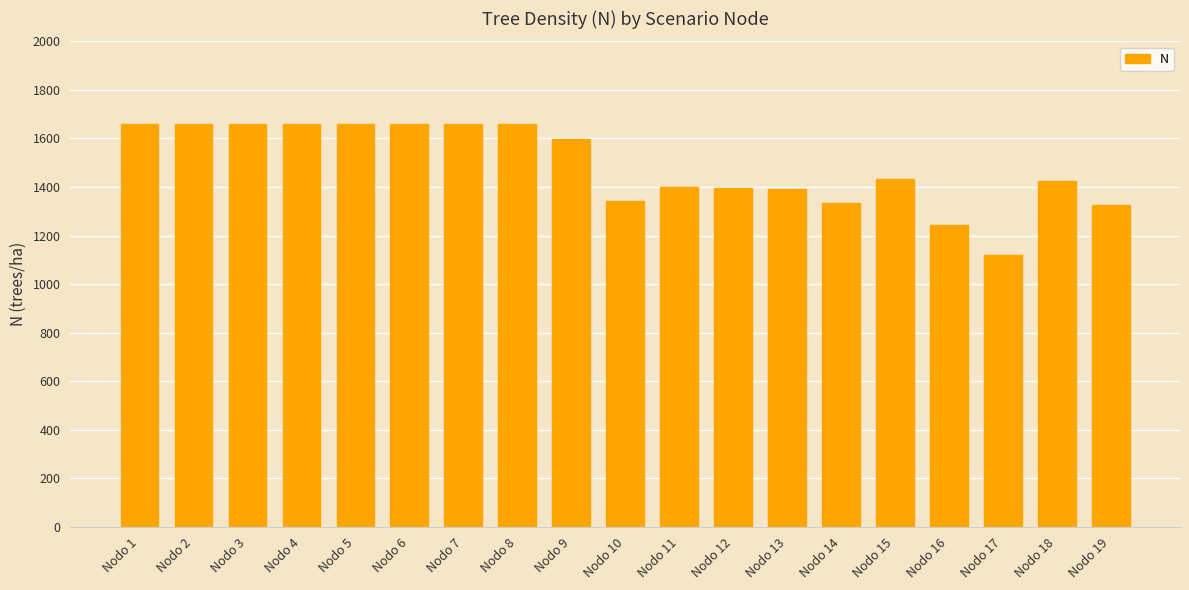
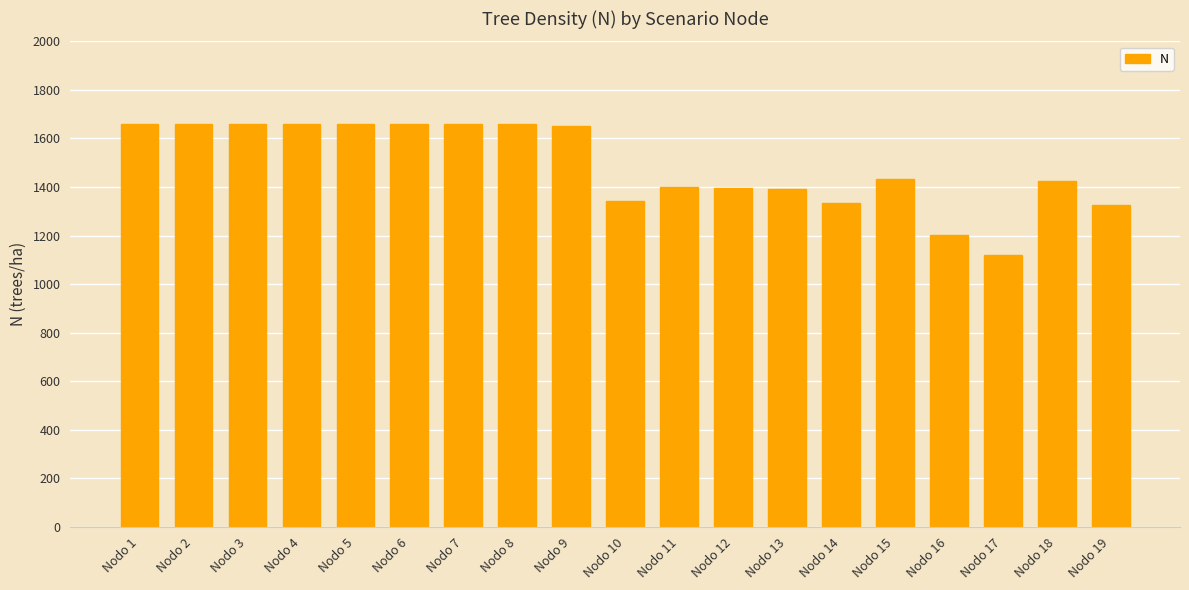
Nodo 9: 1600 -> 1650
Nodo 16: 1240 -> 1200
